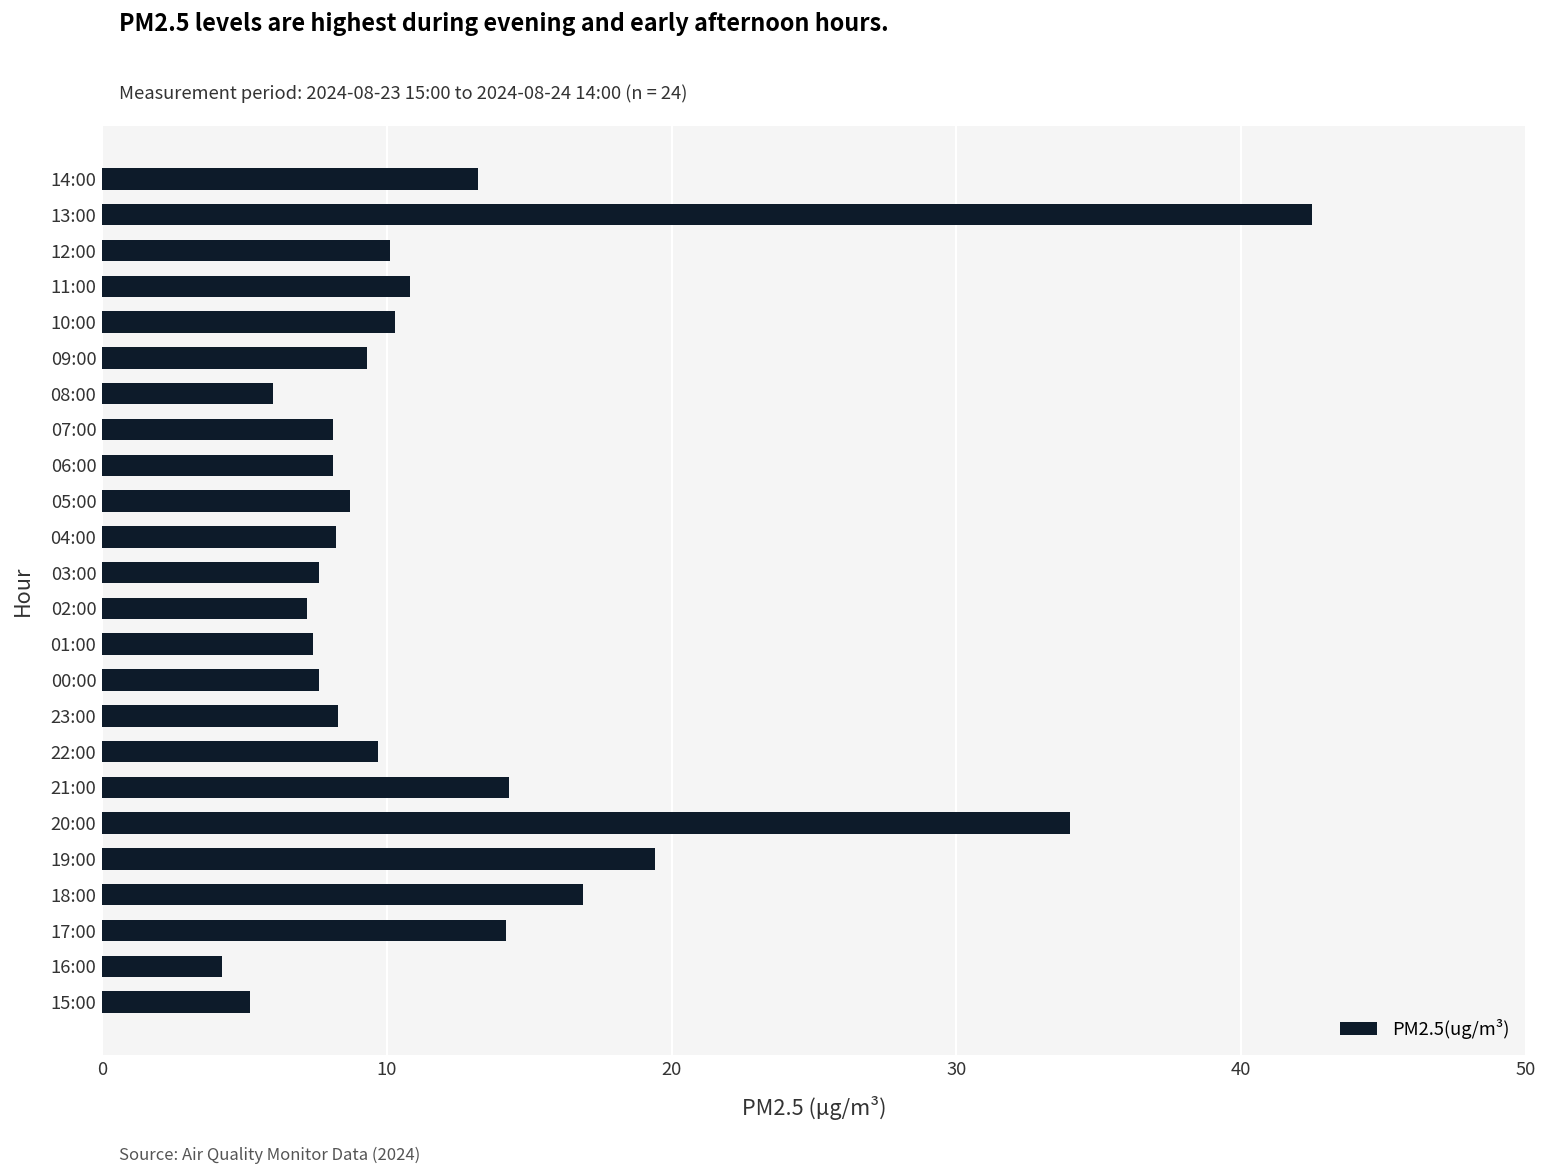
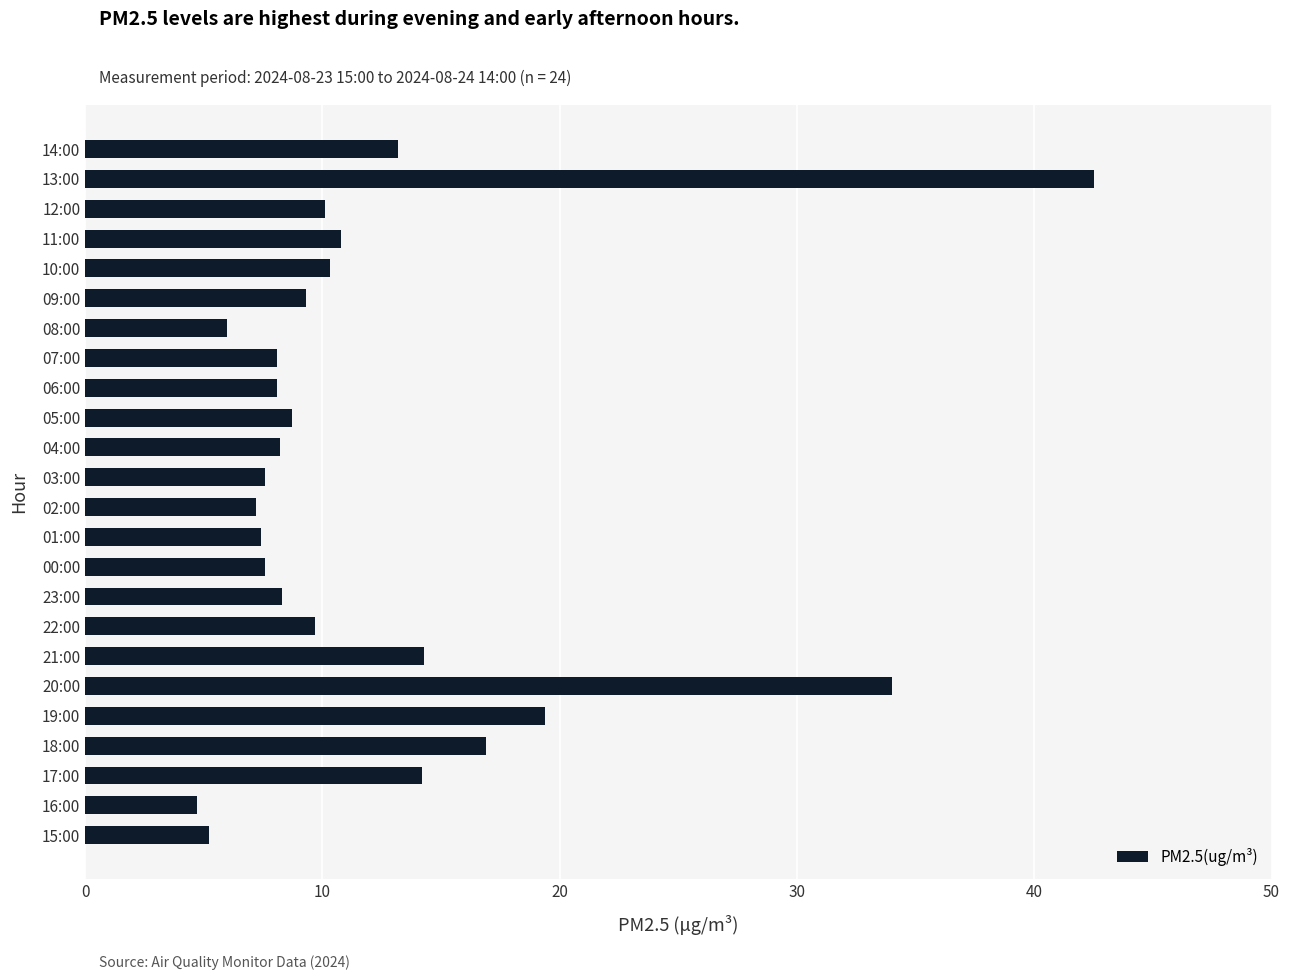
16:00: 4.2 -> 4.7
